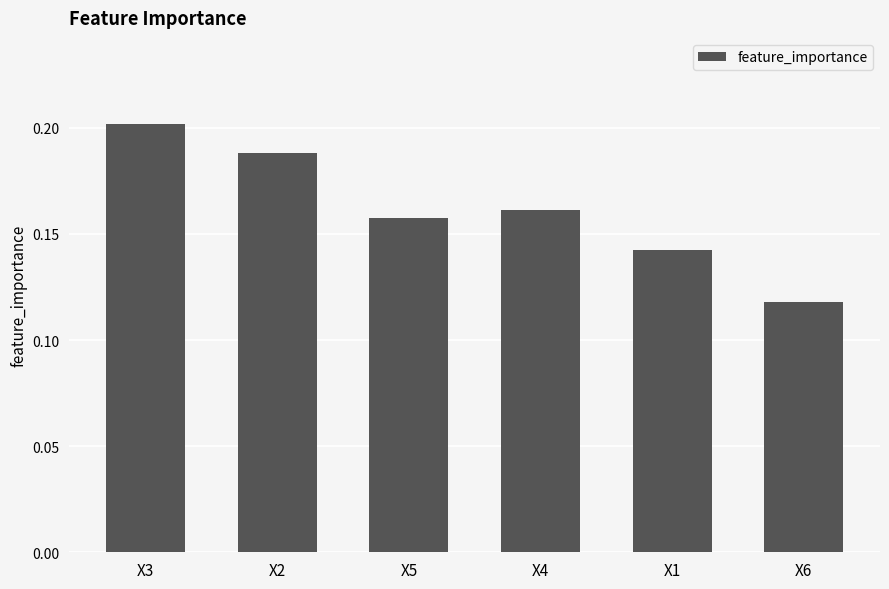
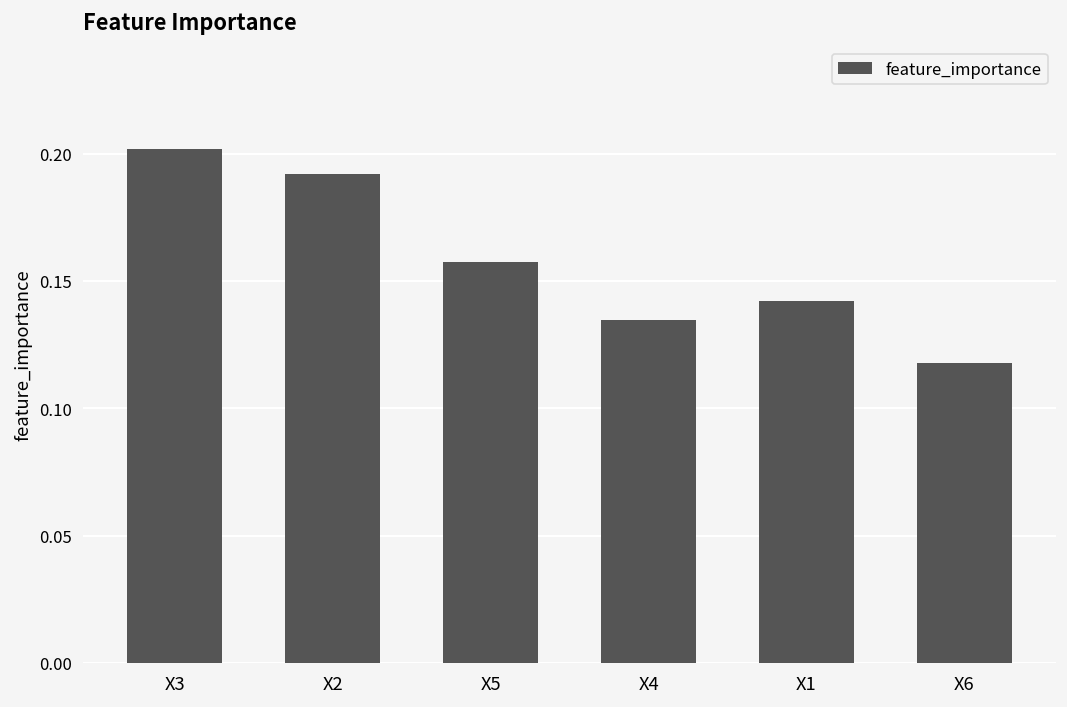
X2: 0.188 -> 0.192
X4: 0.161 -> 0.135
